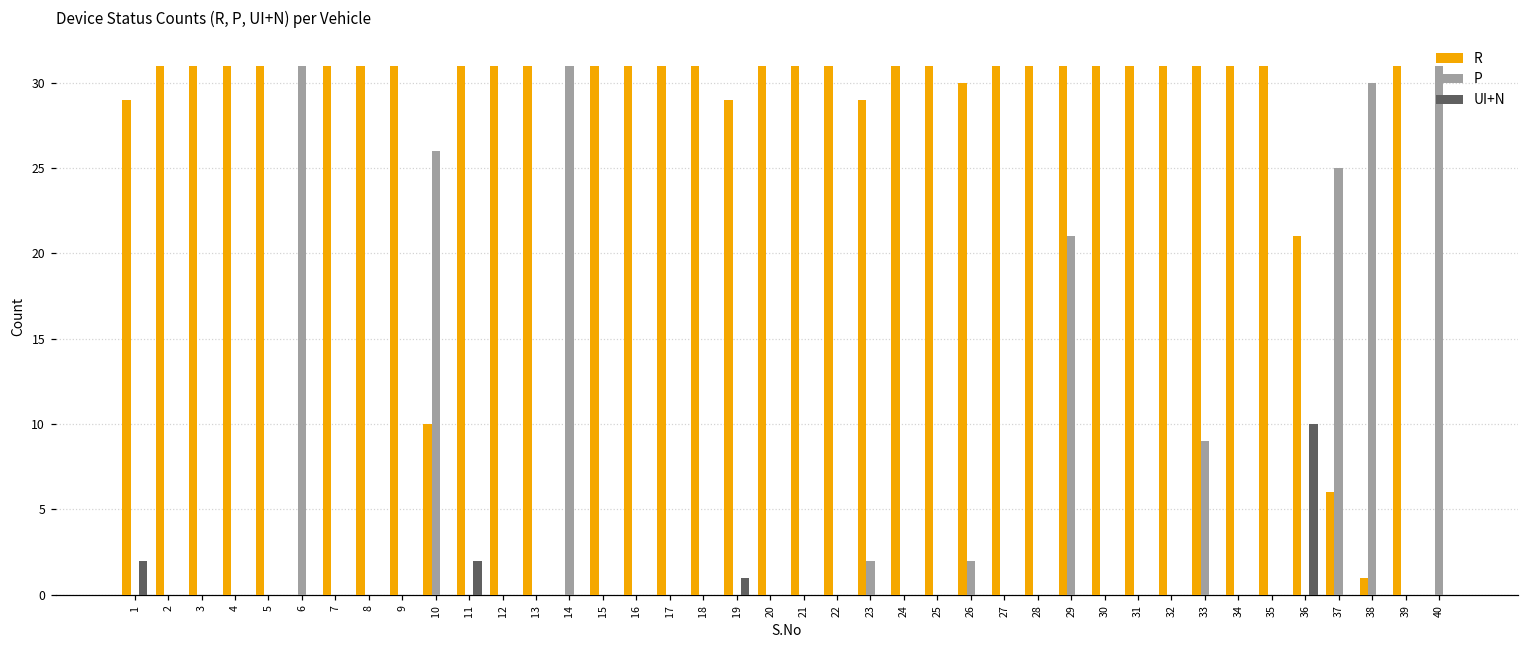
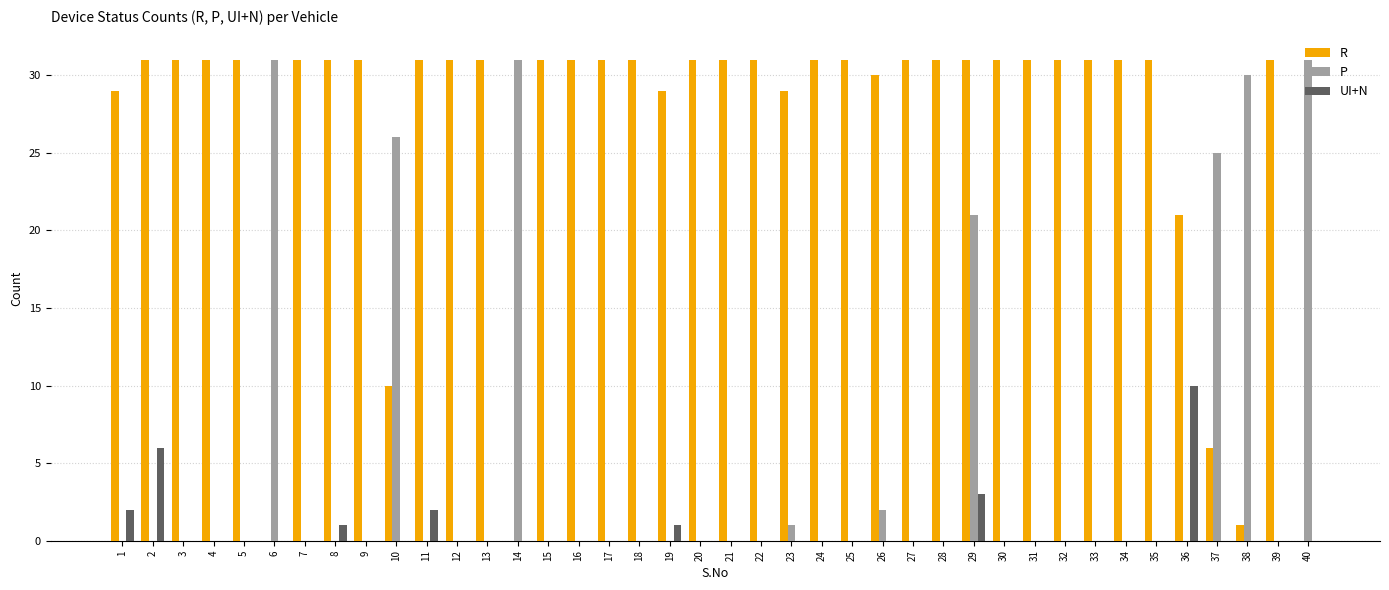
UI+N, 2: 0 -> 6
UI+N, 8: 0 -> 1
P, 23: 2 -> 1
UI+N, 29: 0 -> 3
P, 33: 9 -> 0
